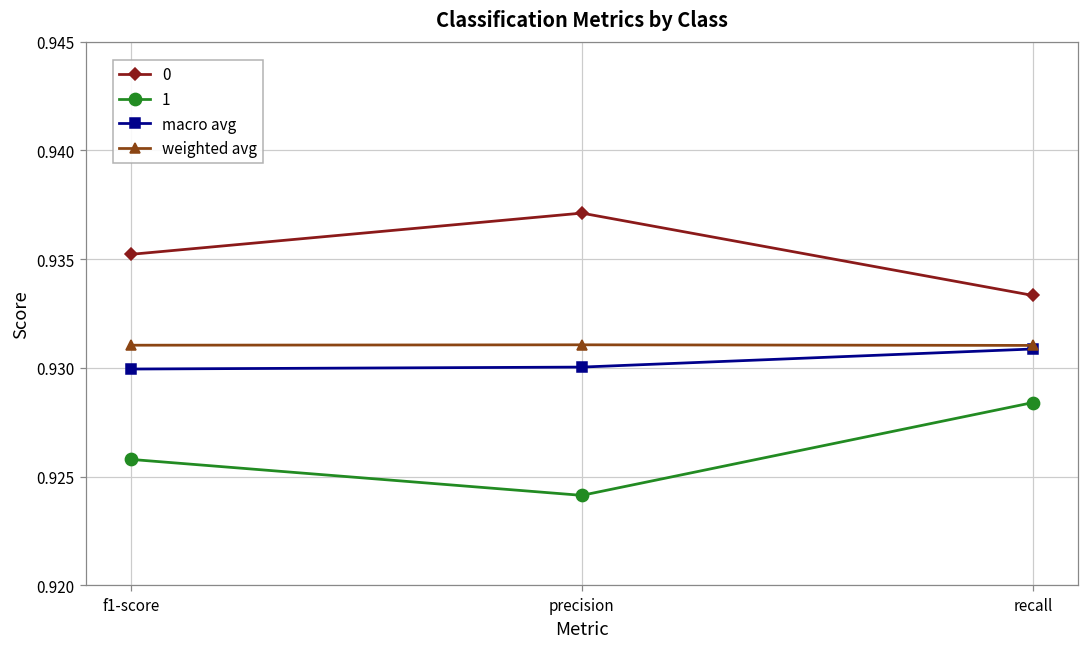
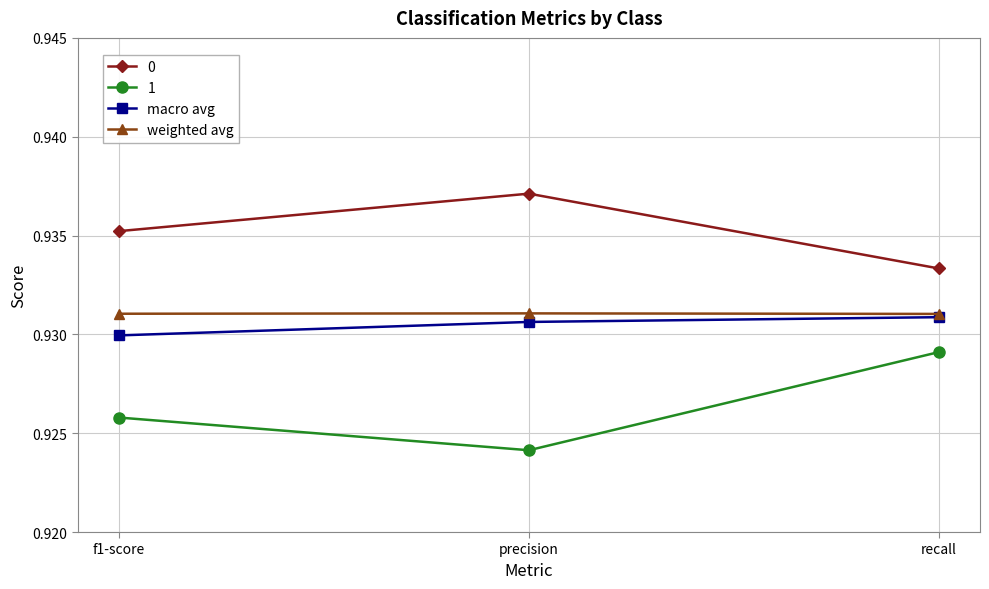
macro avg, precision: 0.9300 -> 0.9306
1, recall: 0.9284 -> 0.9291
